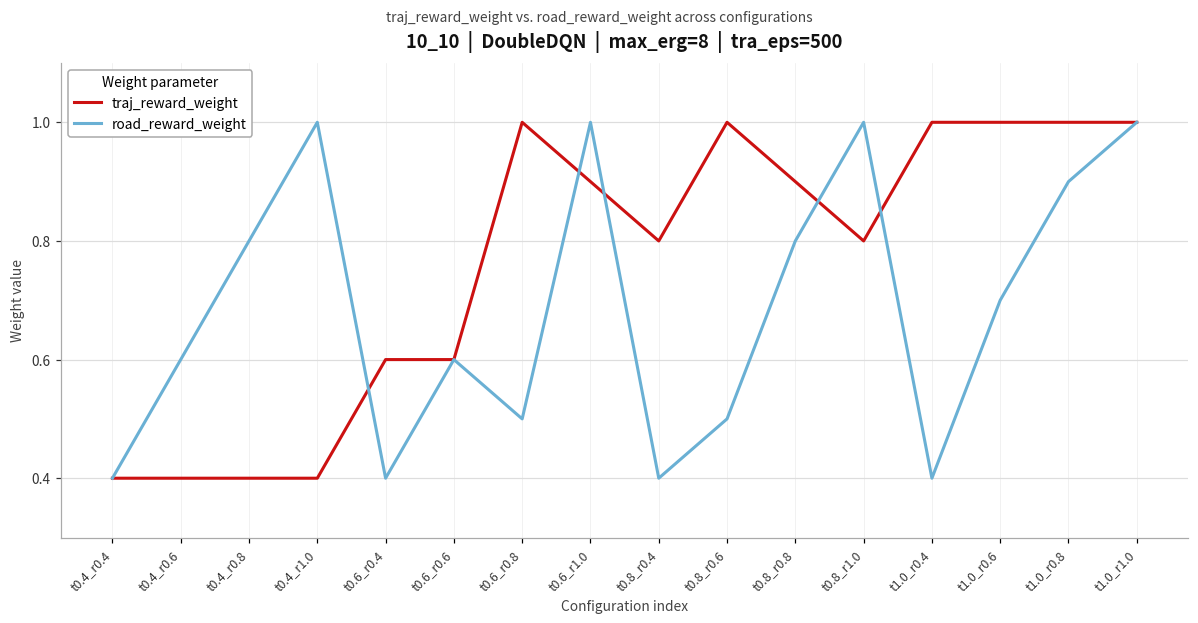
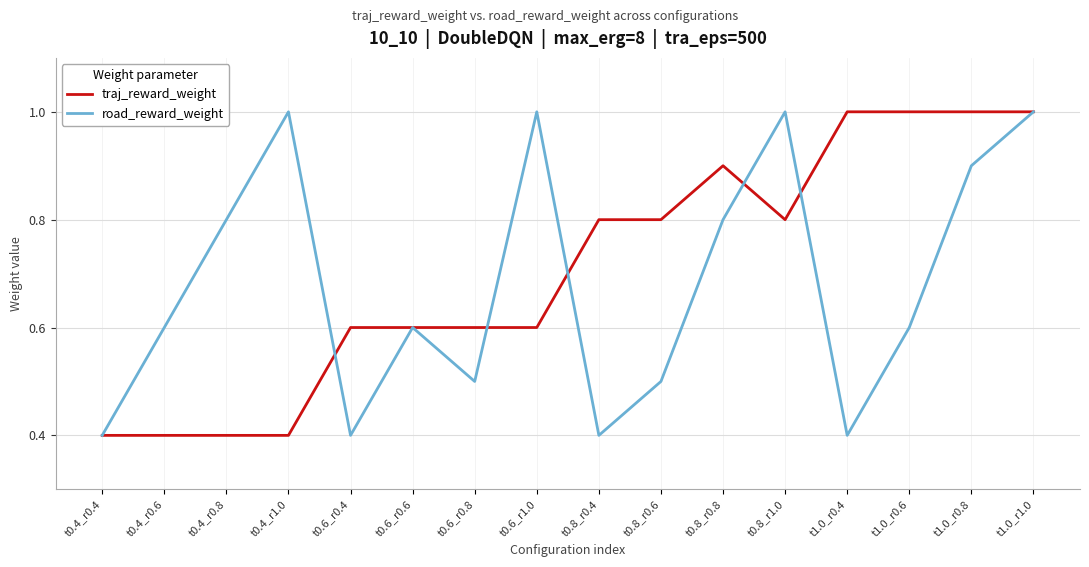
traj_reward_weight, t0.6_r0.8: 1.0 -> 0.6
traj_reward_weight, t0.6_r1.0: 0.9 -> 0.6
traj_reward_weight, t0.8_r0.6: 1.0 -> 0.8
road_reward_weight, t1.0_r0.6: 0.7 -> 0.6
